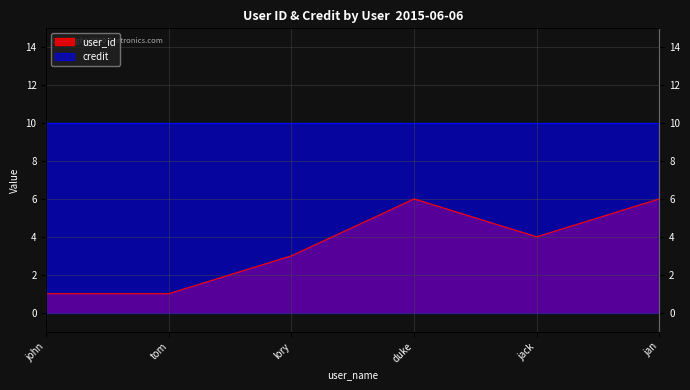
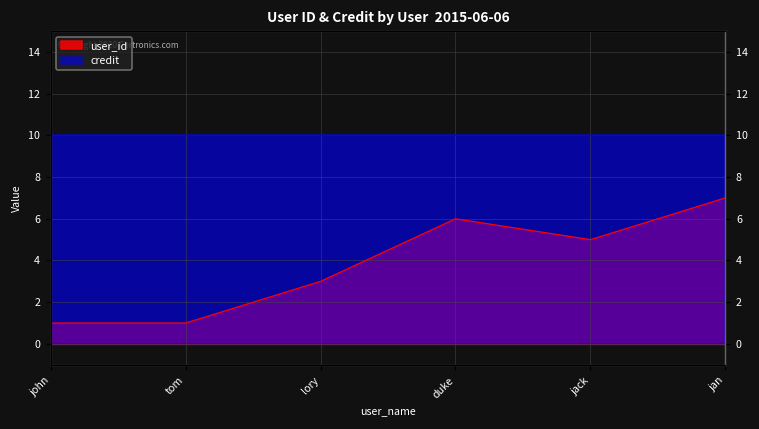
user_id, jack: 4 -> 5
user_id, jan: 6 -> 7
